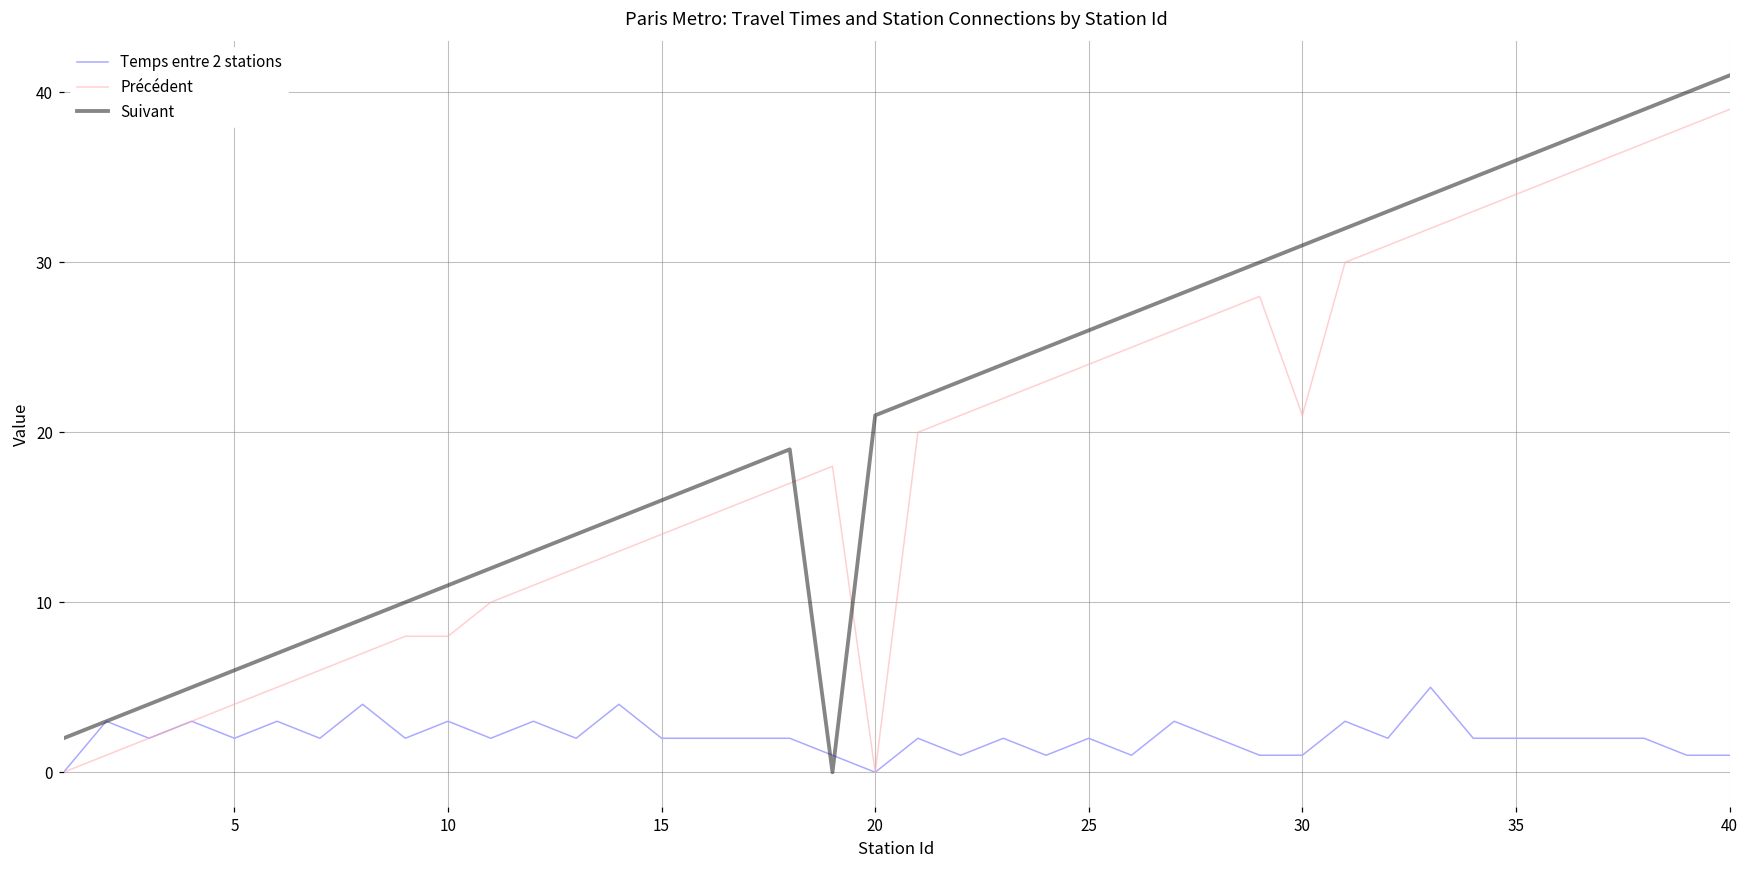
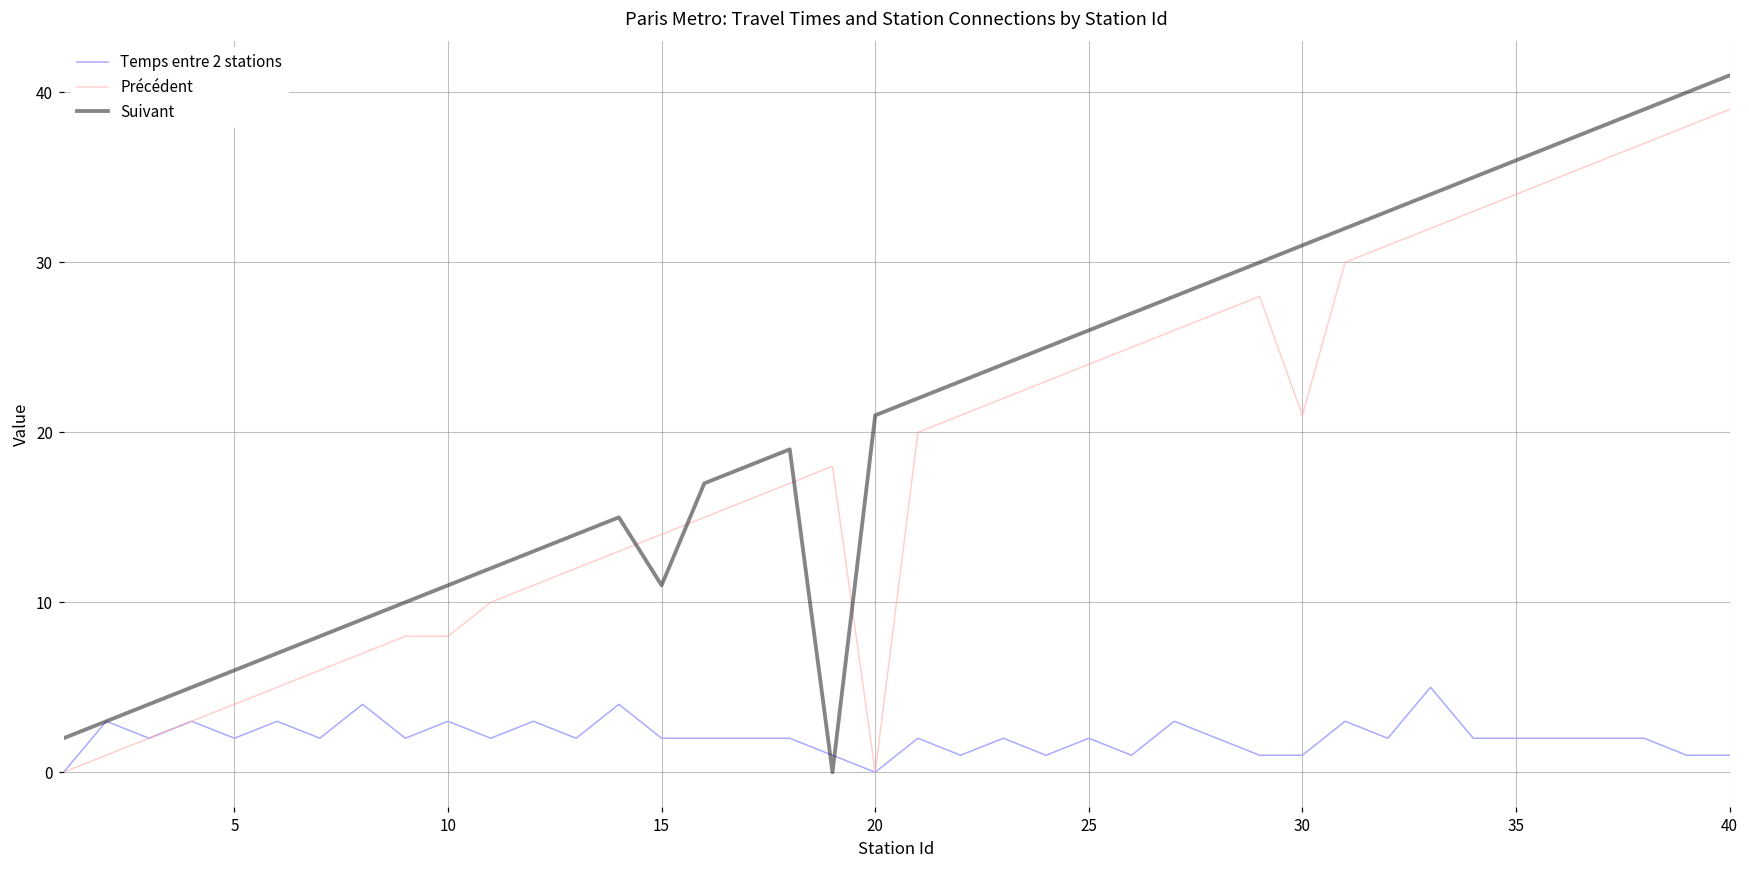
Suivant, 15: 16 -> 11
